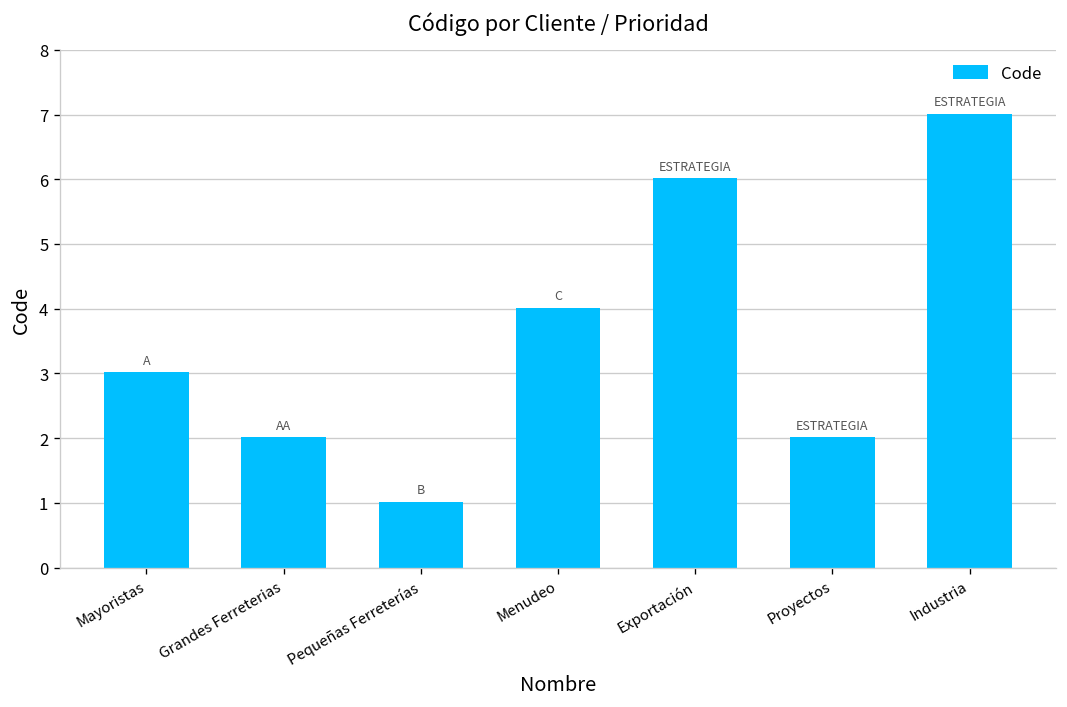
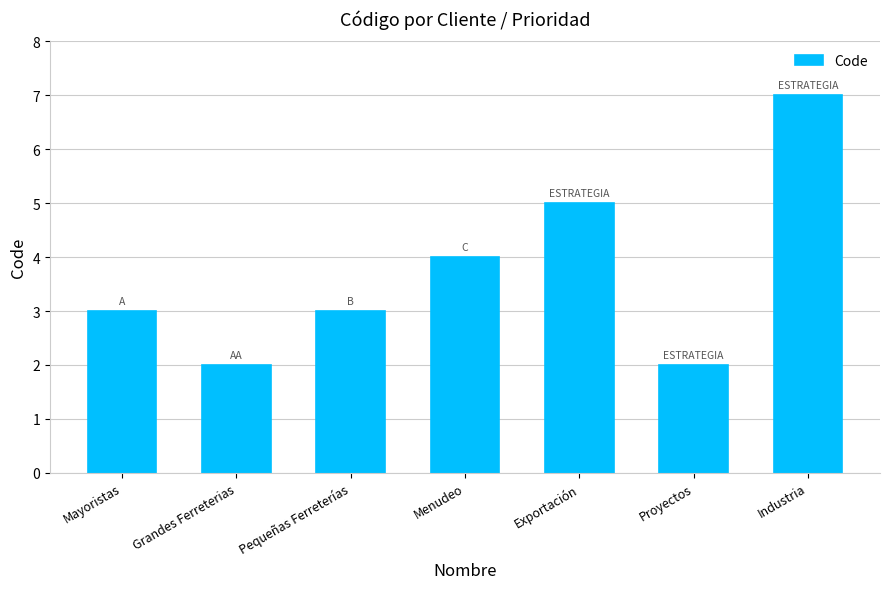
Pequeñas Ferreterías: 1 -> 3
Exportación: 6 -> 5
